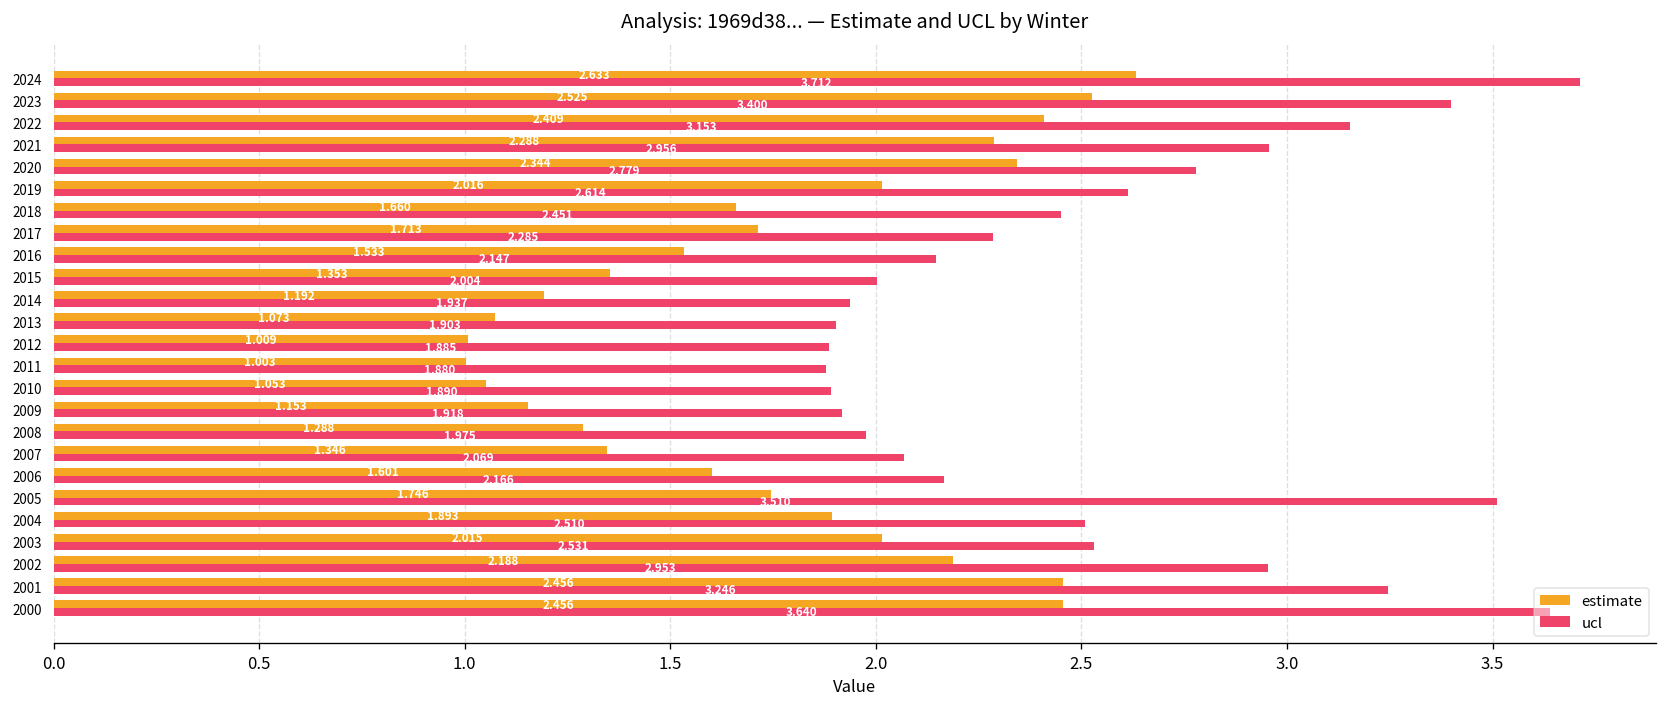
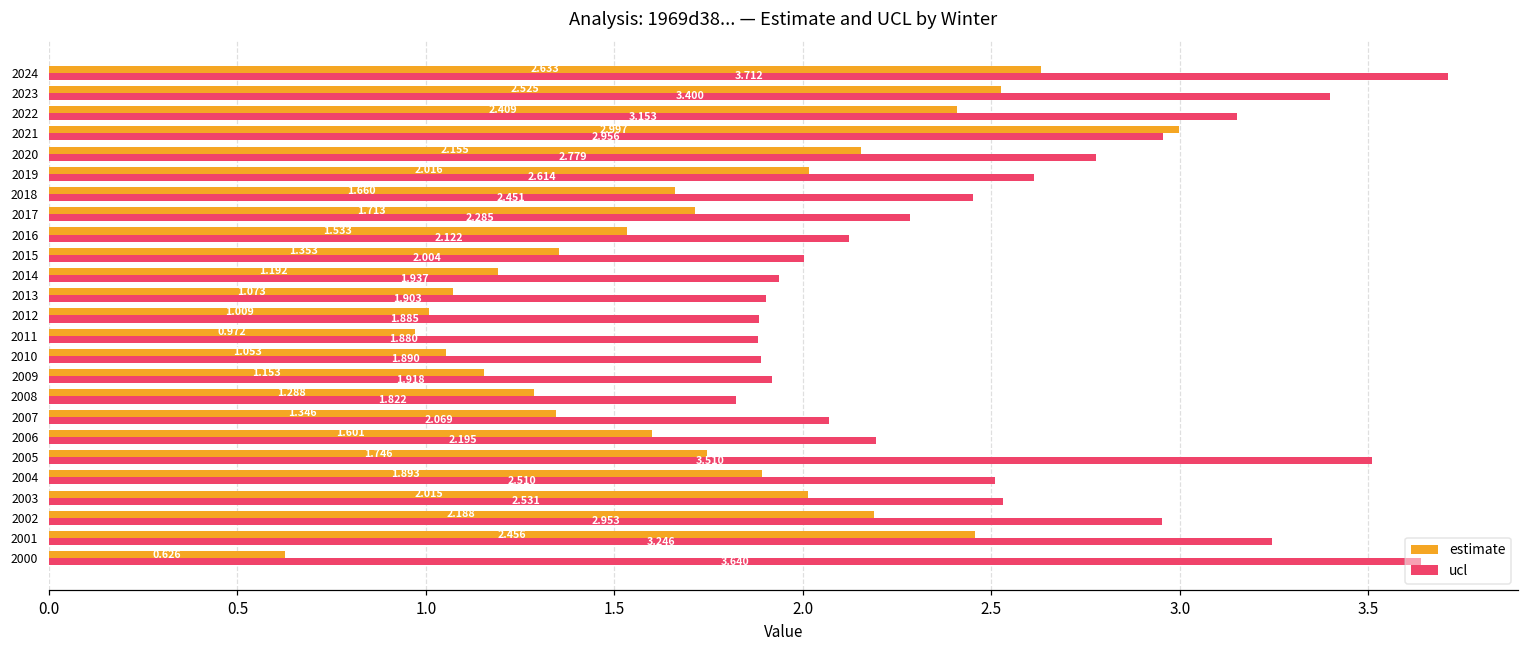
estimate, 2021: 2.288 -> 2.997
estimate, 2020: 2.344 -> 2.155
ucl, 2016: 2.147 -> 2.122
estimate, 2011: 1.003 -> 0.972
ucl, 2008: 1.975 -> 1.822
ucl, 2006: 2.166 -> 2.195
estimate, 2000: 2.456 -> 0.626
